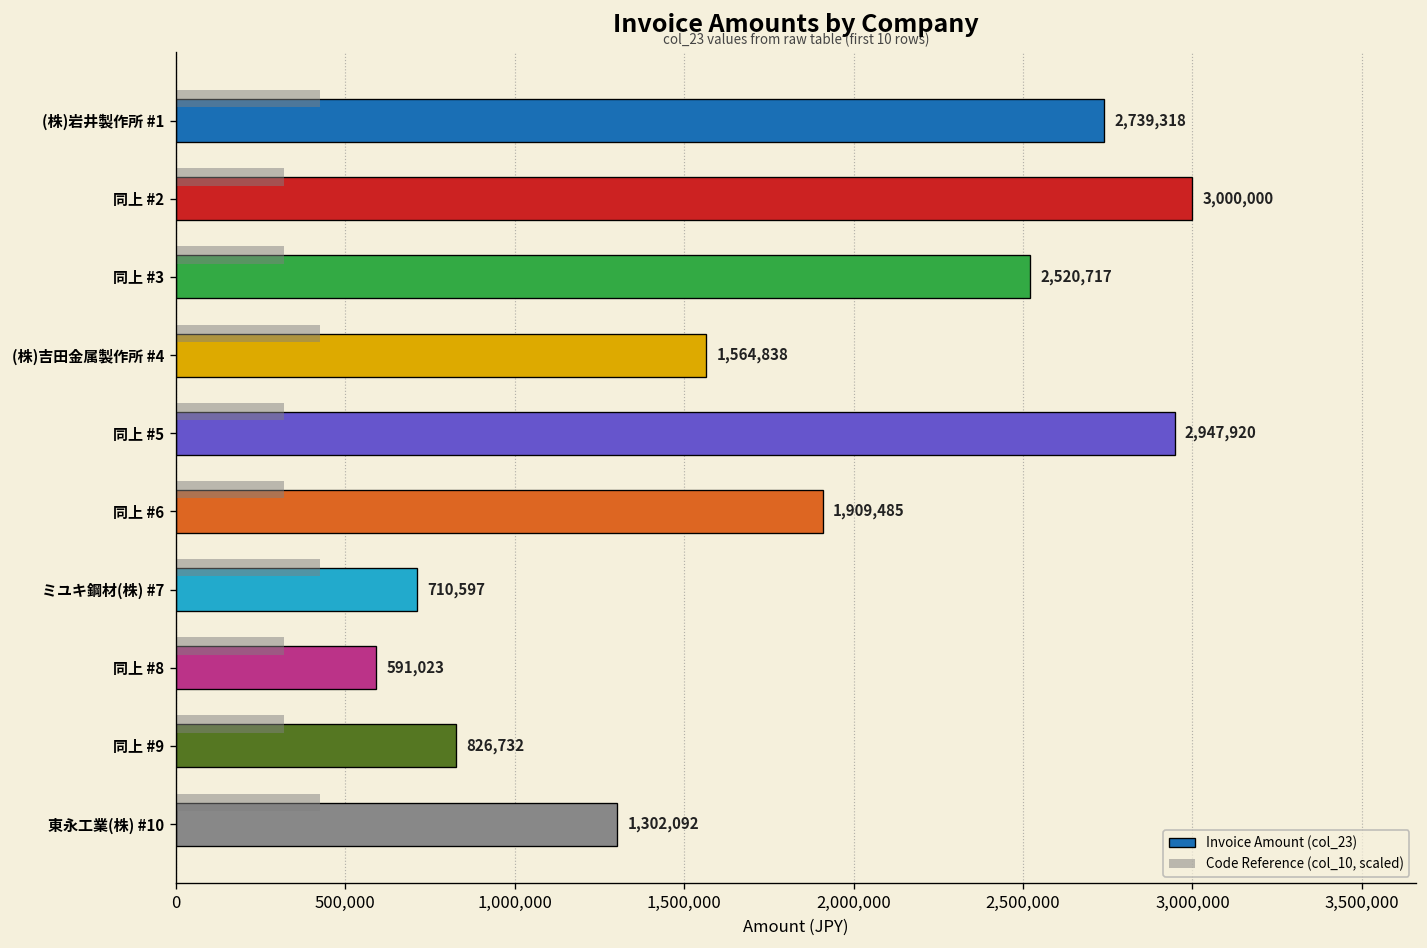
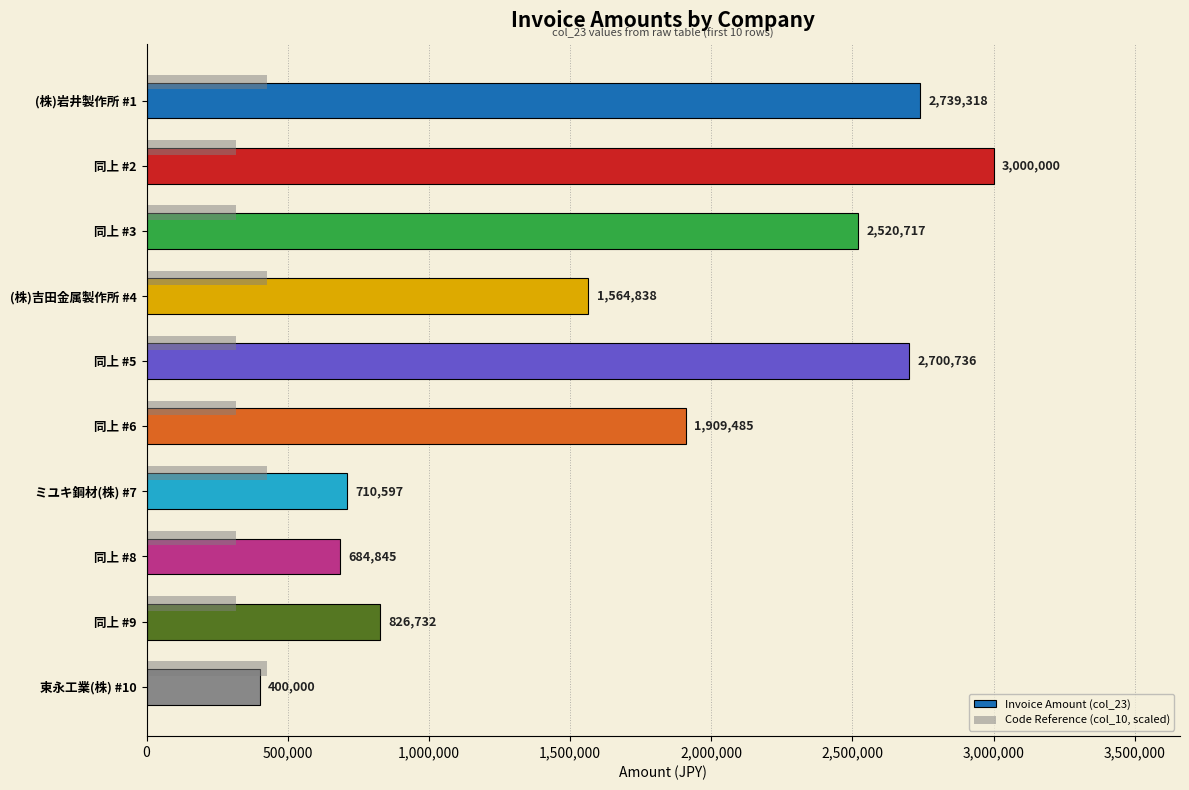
Invoice Amount (col_23), 同上 #5: 2,947,920 -> 2,700,736
Invoice Amount (col_23), 同上 #8: 591,023 -> 684,845
Invoice Amount (col_23), 東永工業(株) #10: 1,302,092 -> 400,000
